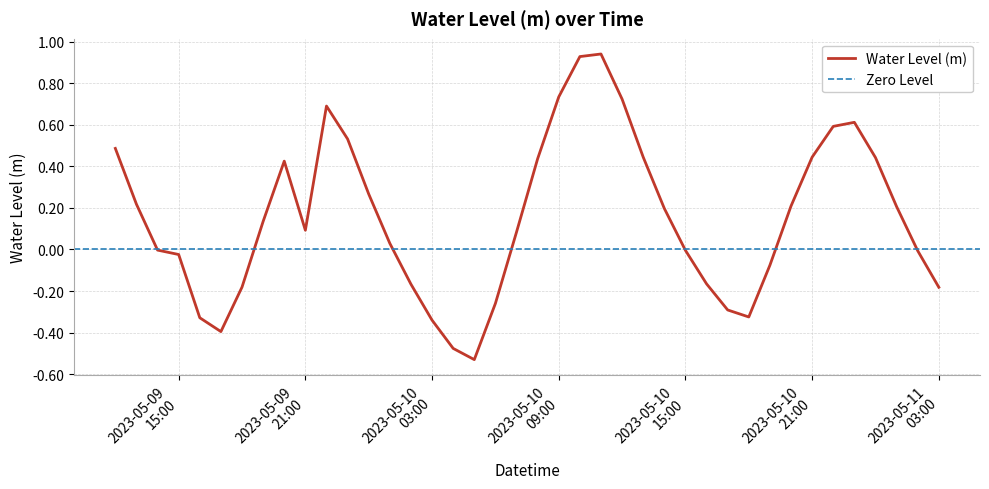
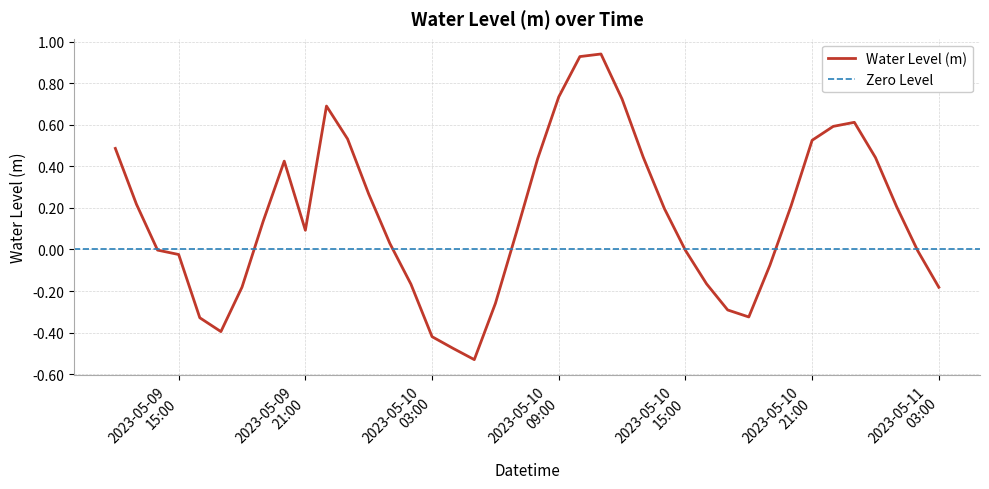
2023-05-10 03:00: -0.34 -> -0.42
2023-05-10 21:00: 0.44 -> 0.53
